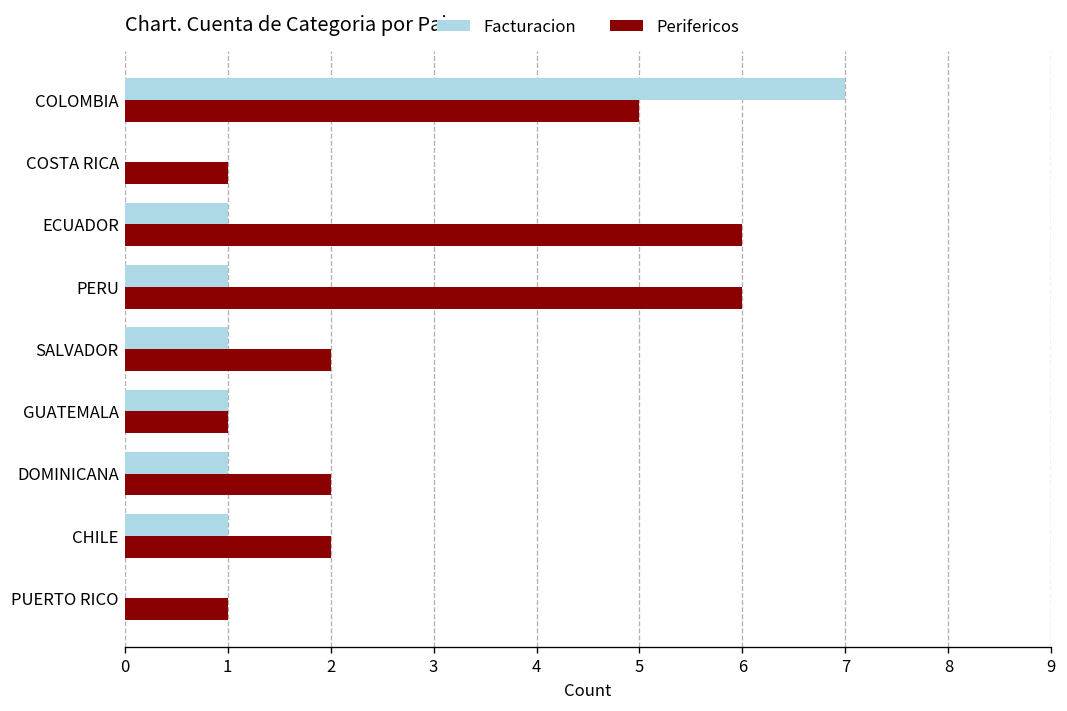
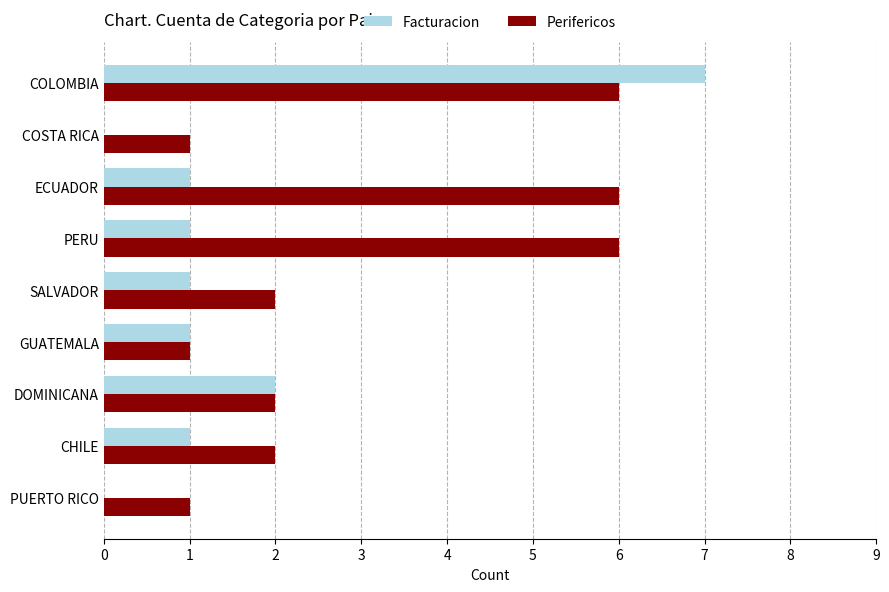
Perifericos, COLOMBIA: 5 -> 6
Facturacion, DOMINICANA: 1 -> 2
